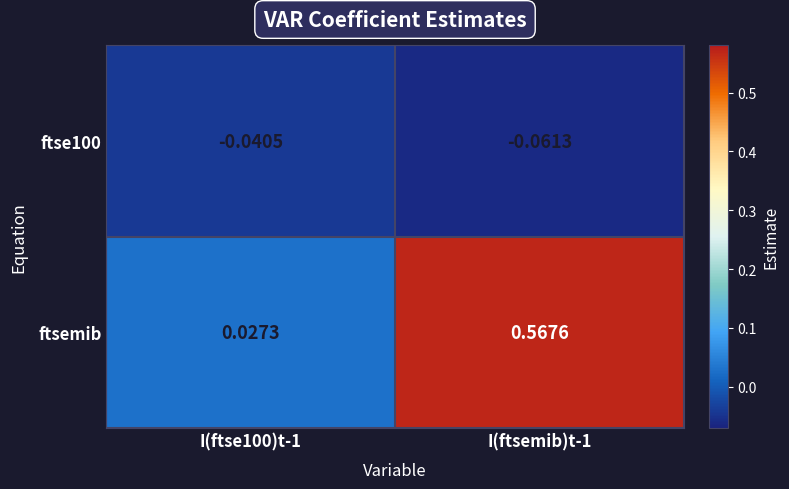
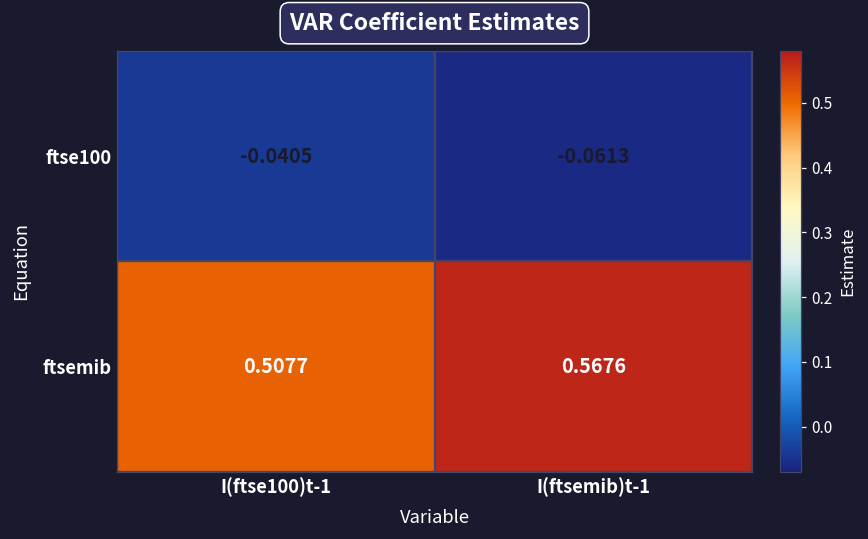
ftsemib, I(ftse100)t-1: 0.0273 -> 0.5077
